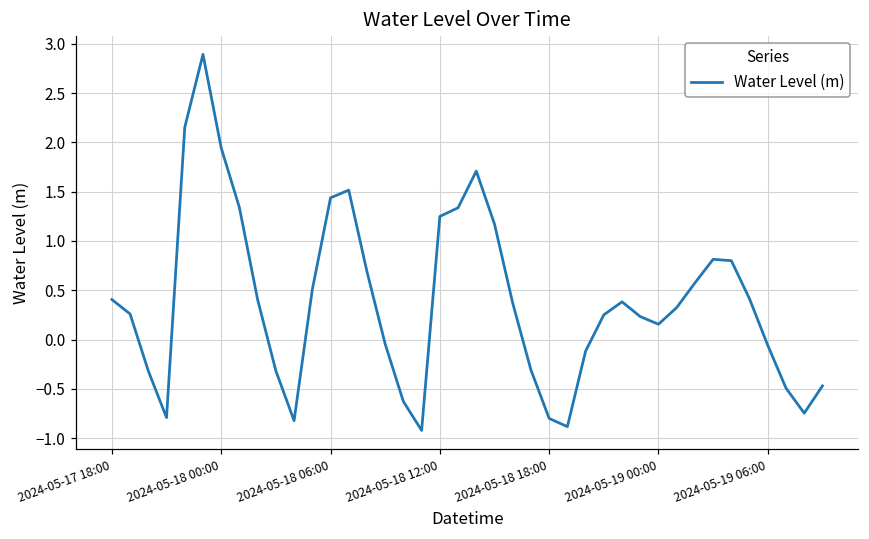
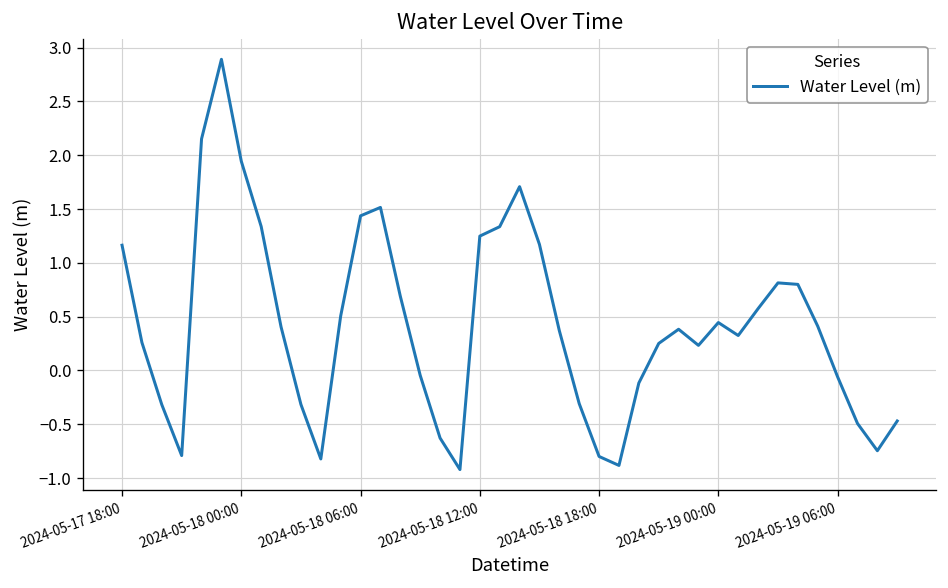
2024-05-17 18:00: 0.4 -> 1.2
2024-05-19 00:00: 0.2 -> 0.4
